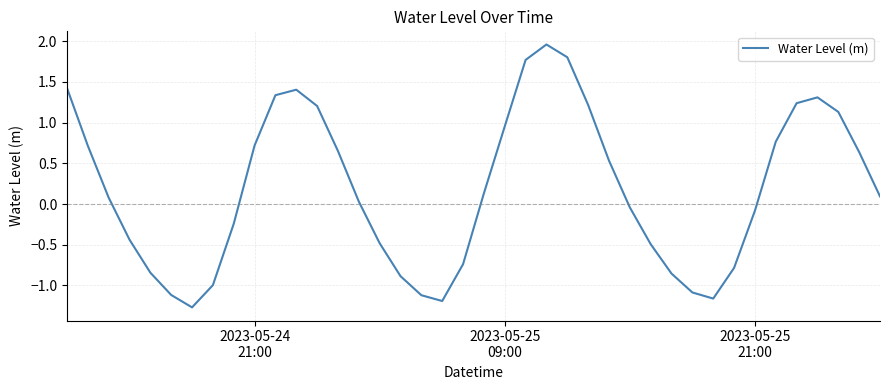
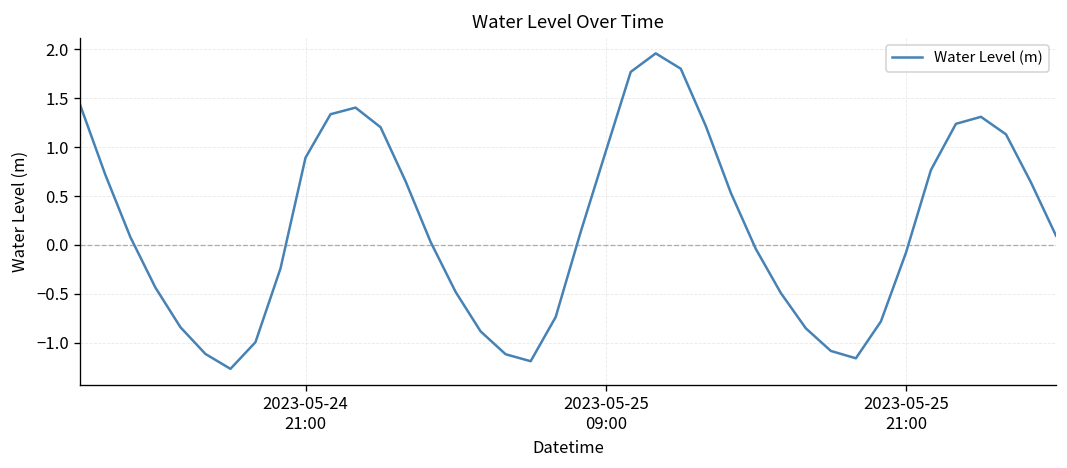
2023-05-24 21:00: 0.7 -> 0.9
